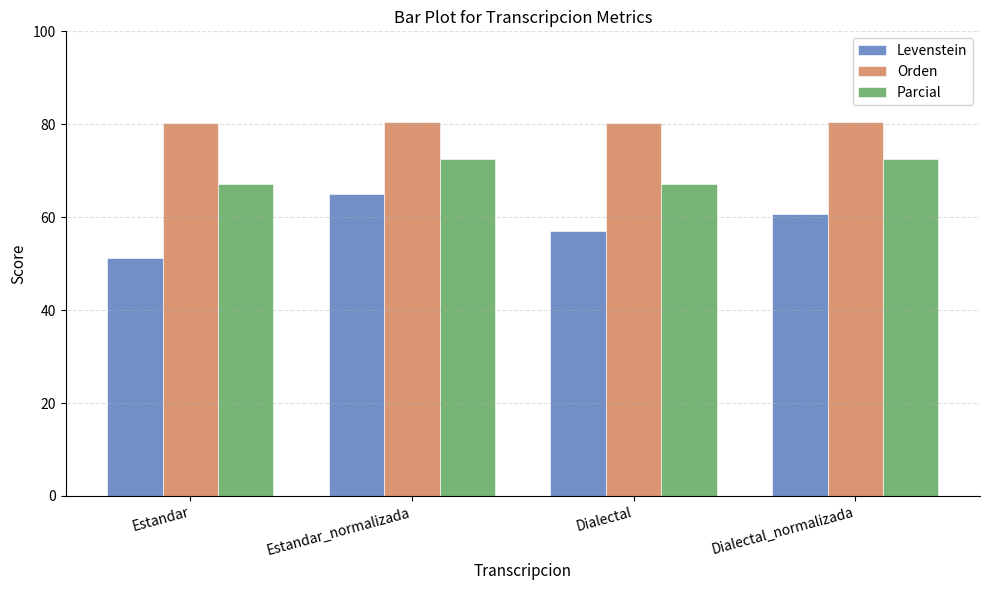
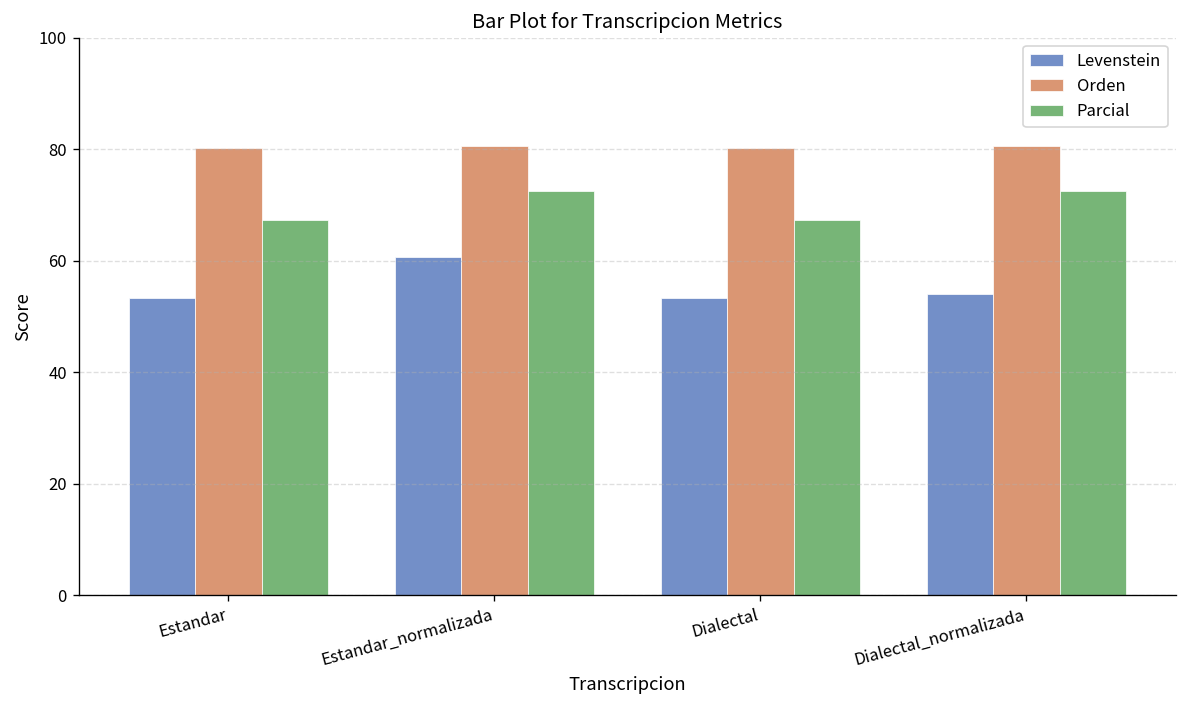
Levenstein, Estandar: 51 -> 53
Levenstein, Estandar_normalizada: 65 -> 61
Levenstein, Dialectal: 57 -> 53
Levenstein, Dialectal_normalizada: 61 -> 54
